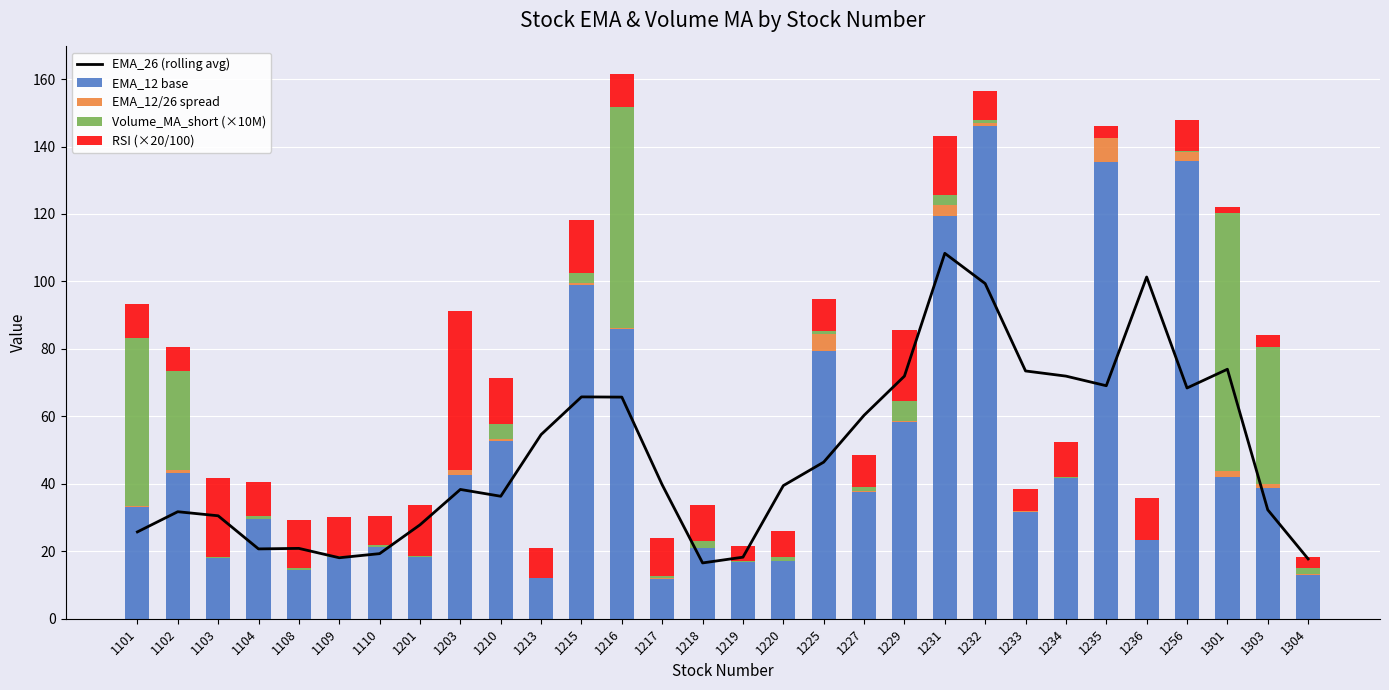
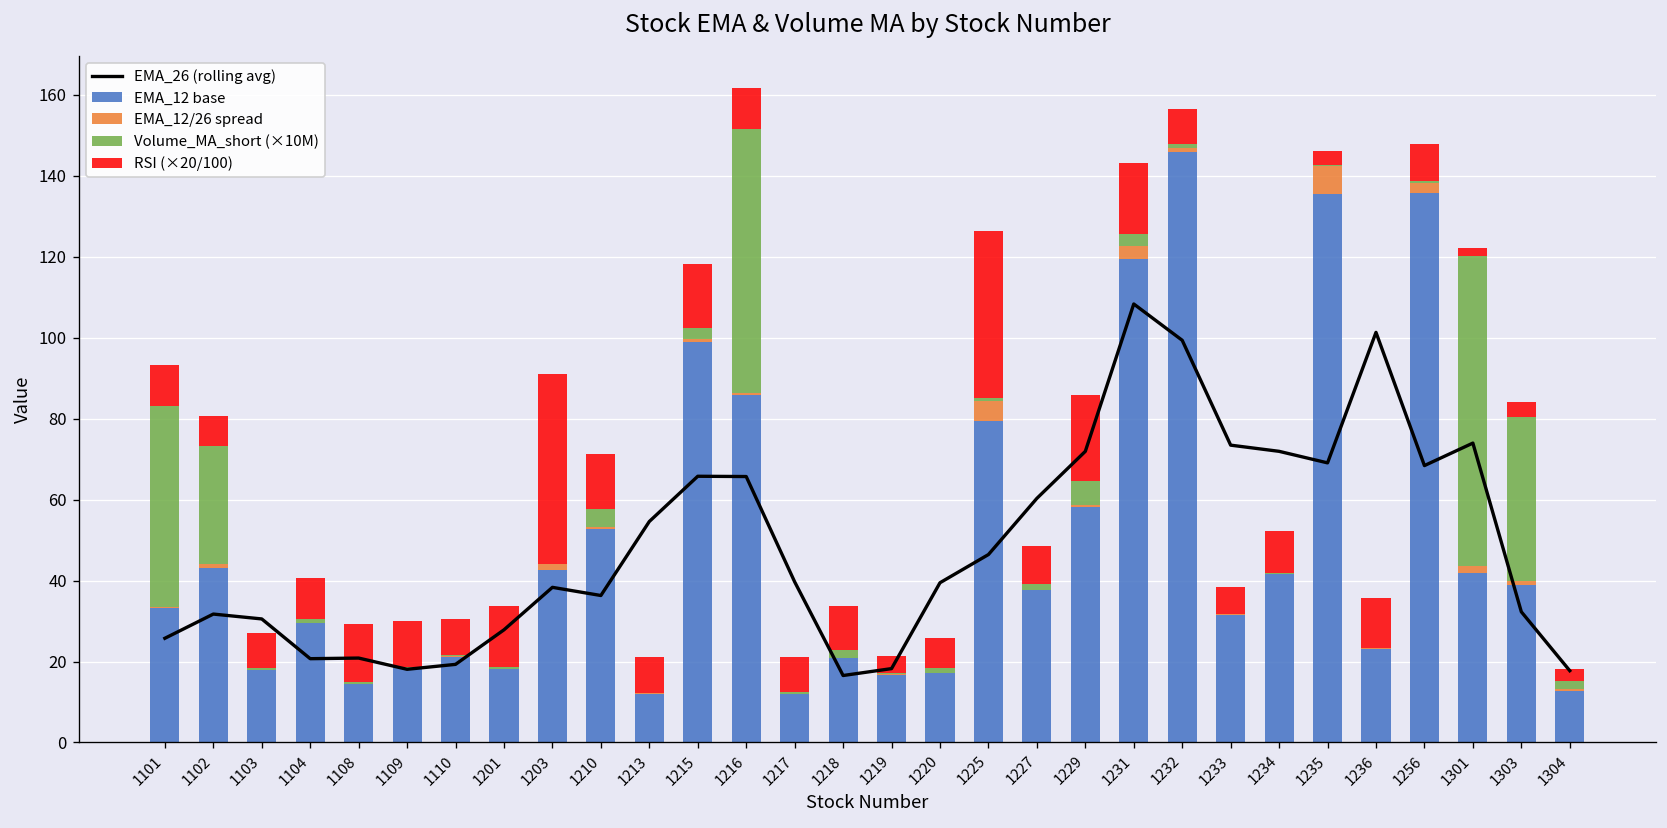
RSI (×20/100), 1103: 23 -> 9
RSI (×20/100), 1217: 12 -> 9
RSI (×20/100), 1225: 10 -> 41
